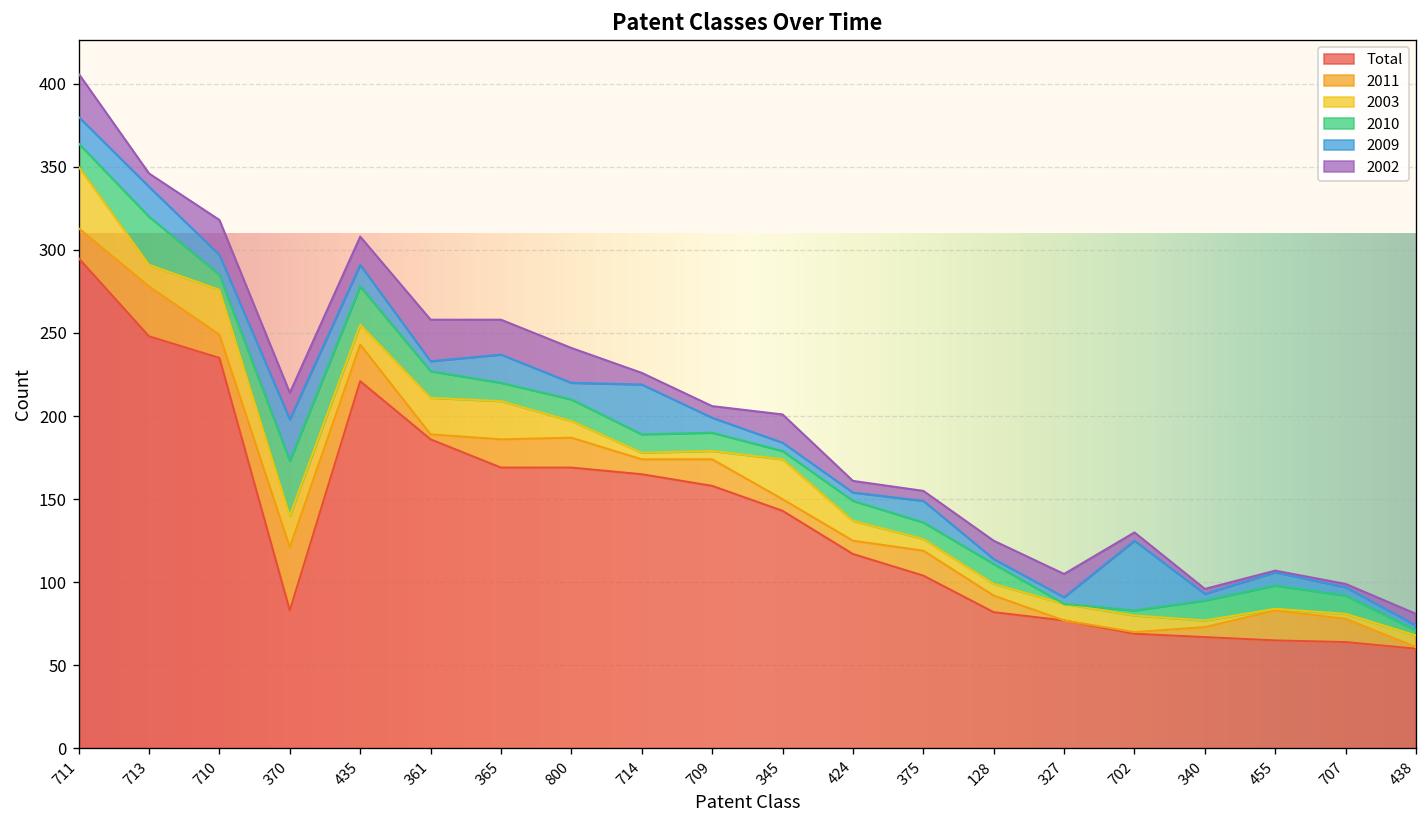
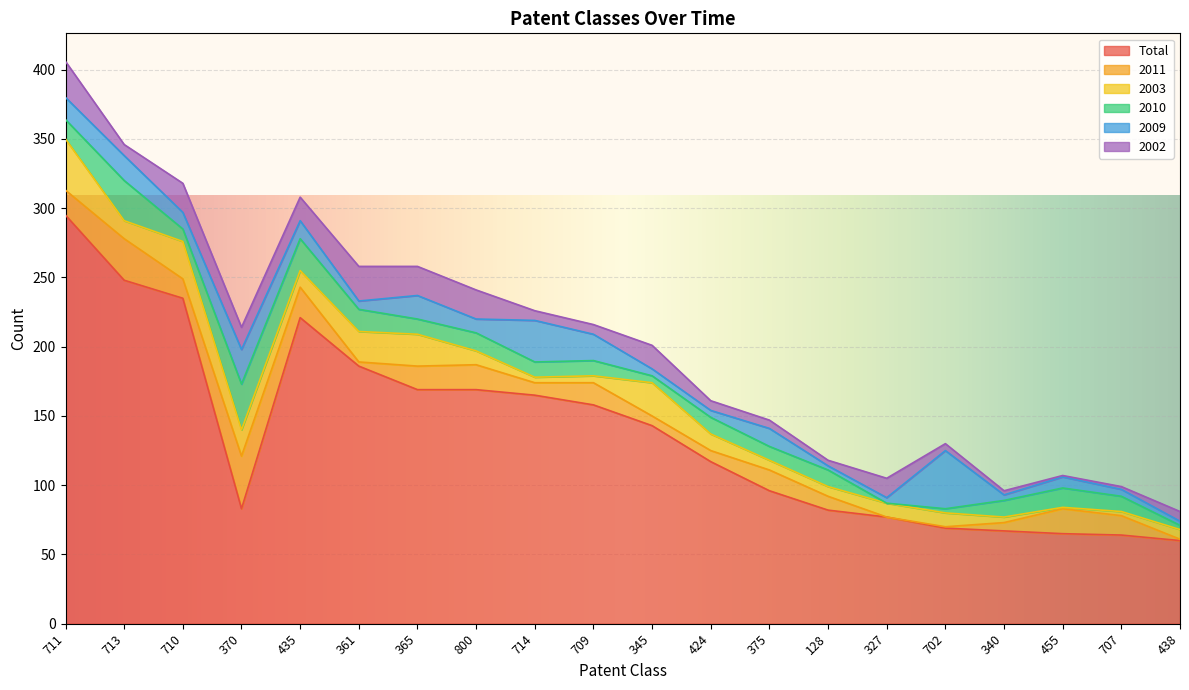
2009, 709: 9 -> 19
Total, 375: 104 -> 96
2002, 128: 11 -> 4
